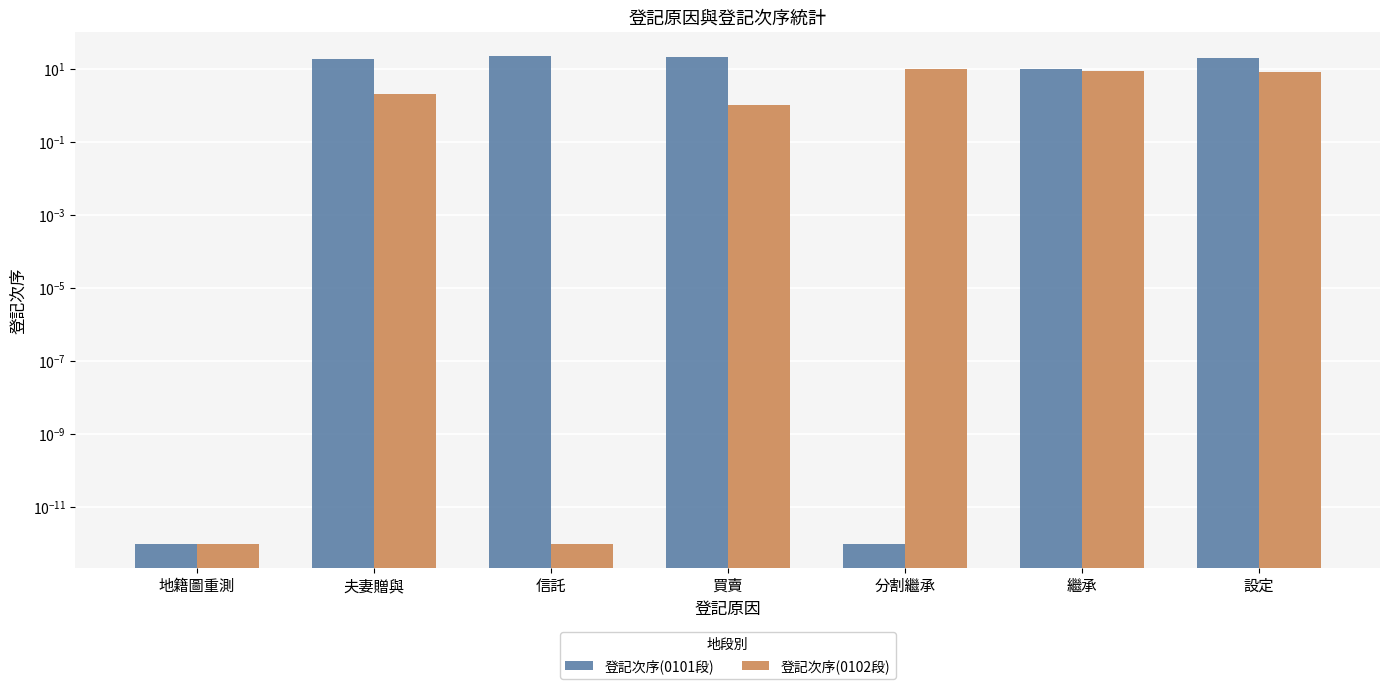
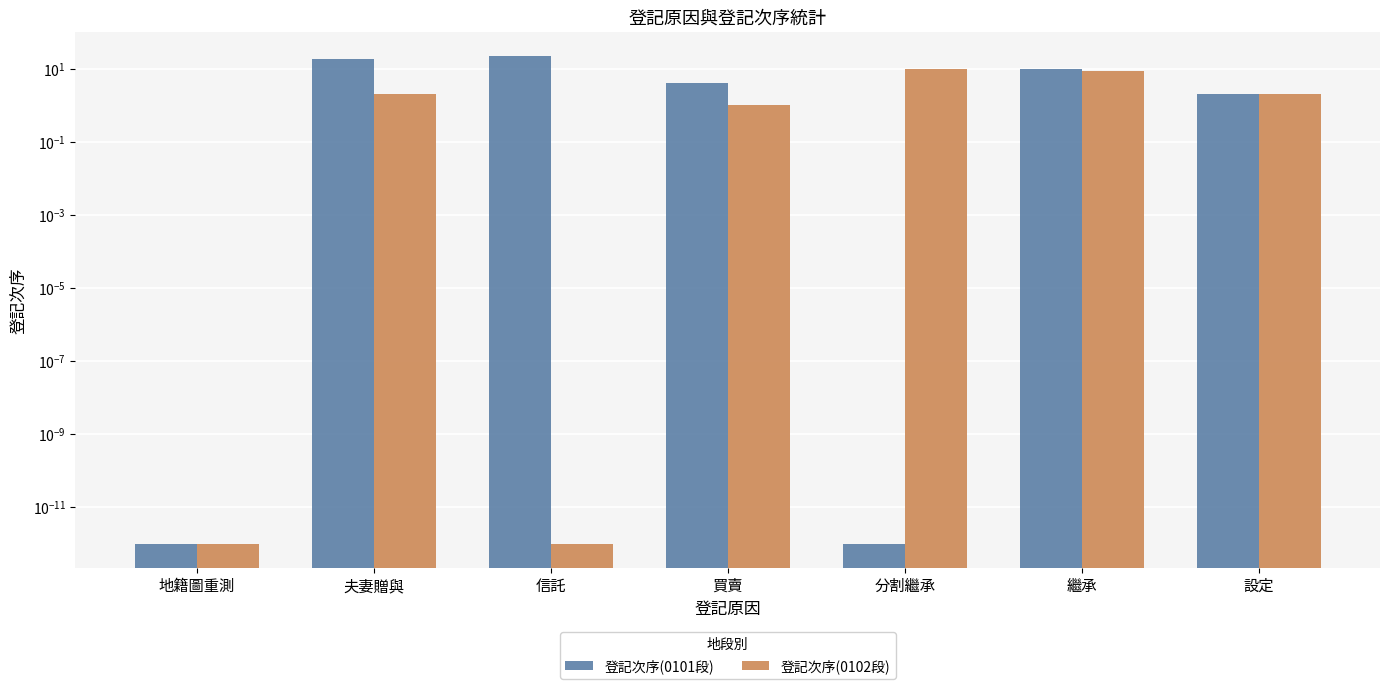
登記次序(0101段), 買賣: 20 -> 4
登記次序(0101段), 設定: 20 -> 2
登記次序(0102段), 設定: 8 -> 2
